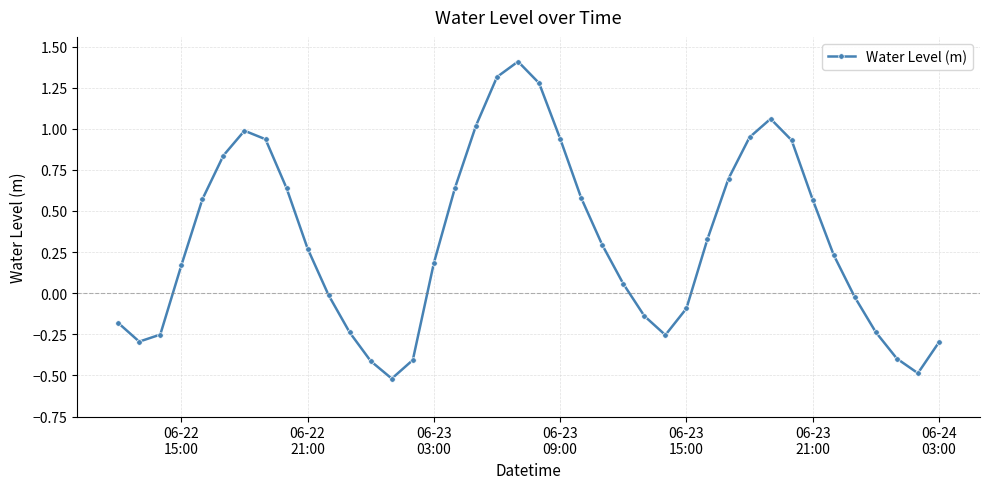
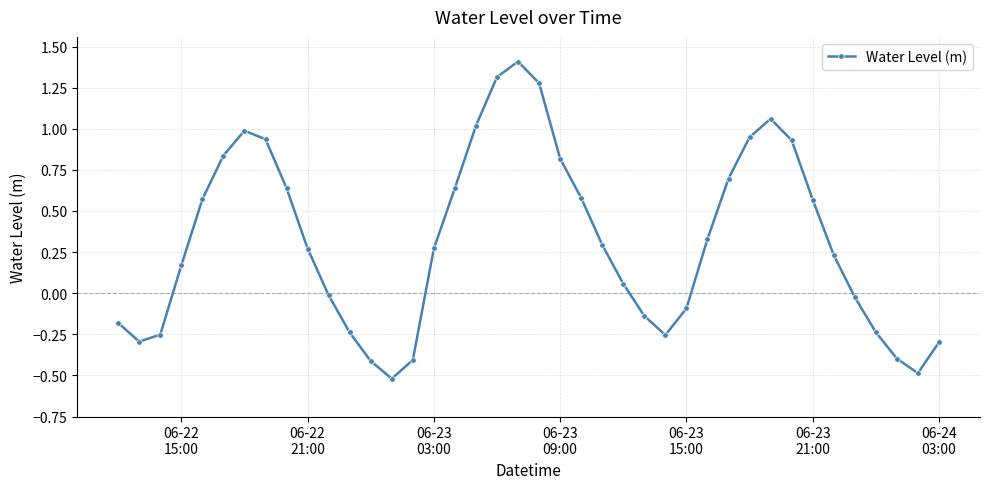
06-23 03:00: 0.18 -> 0.27
06-23 09:00: 0.94 -> 0.82
